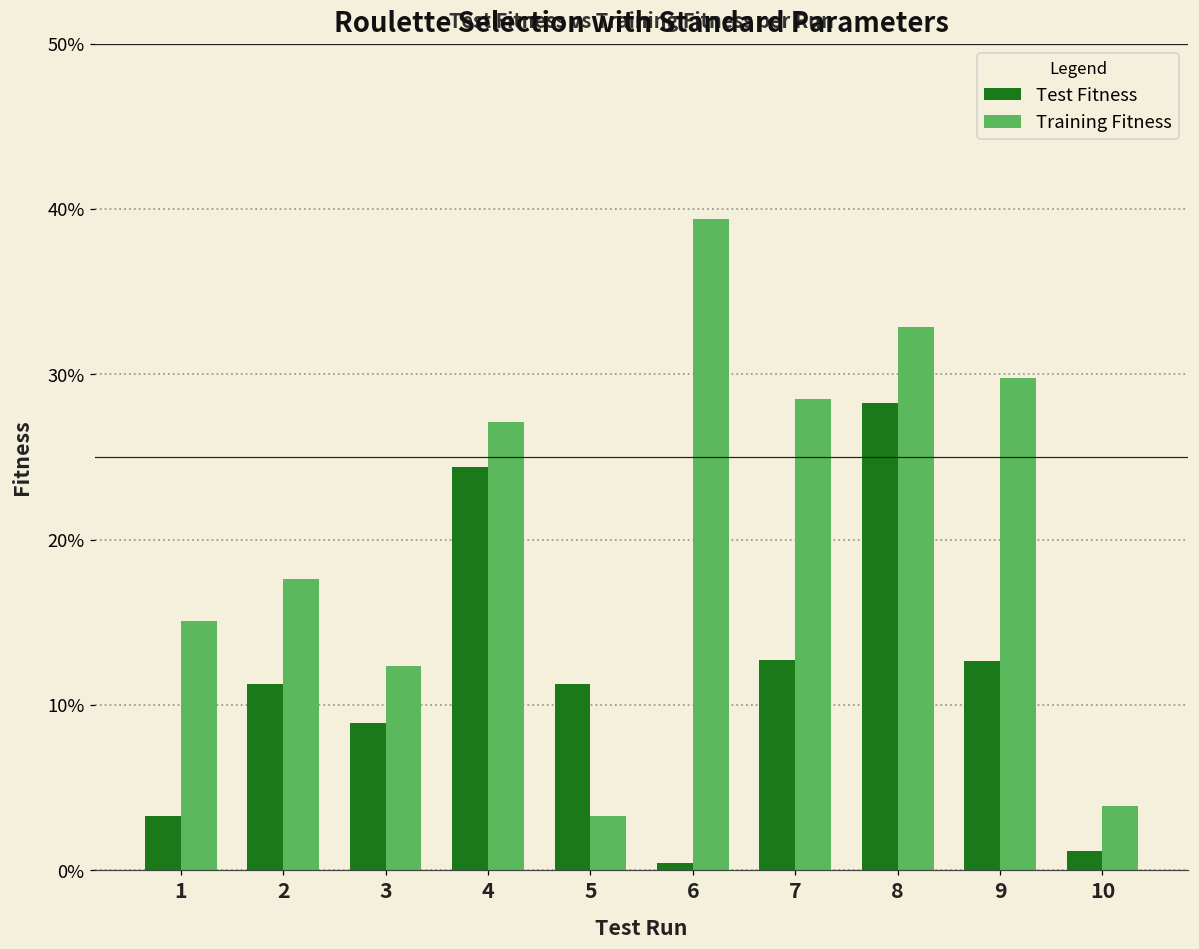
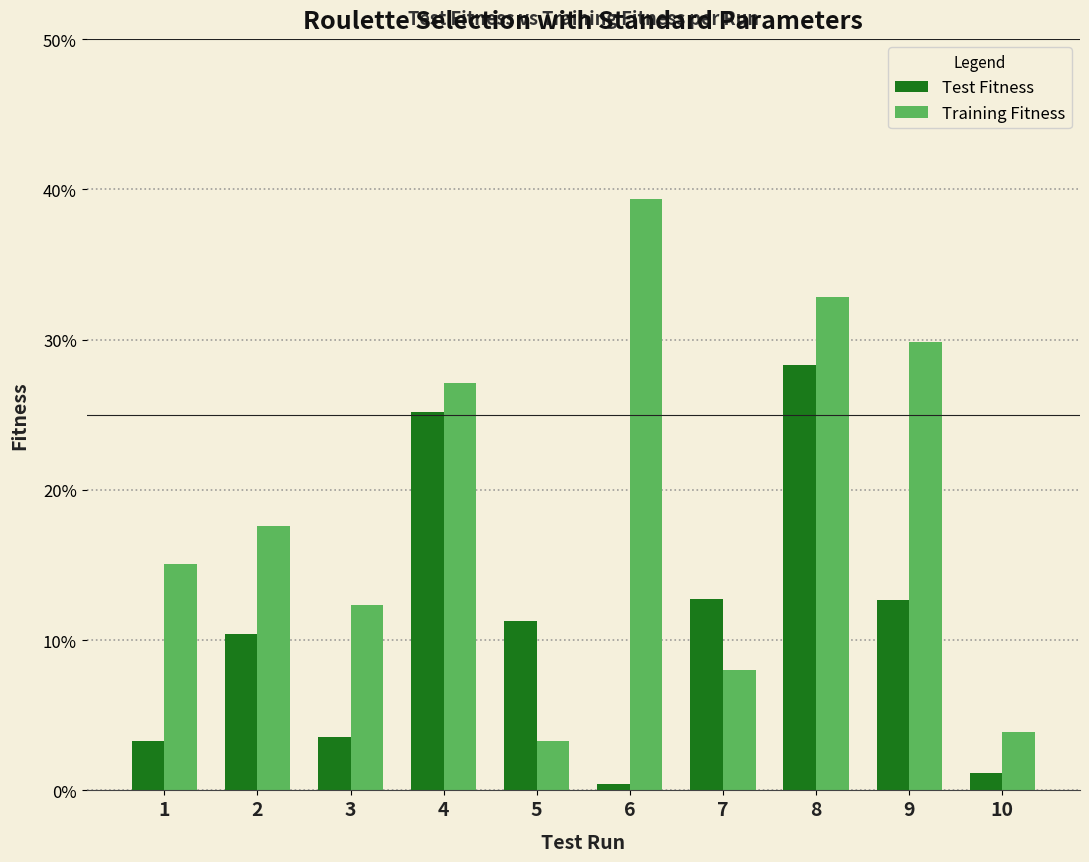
Test Fitness, 2: 11.3% -> 10.4%
Test Fitness, 3: 8.9% -> 3.5%
Test Fitness, 4: 24.4% -> 25.2%
Training Fitness, 7: 28.5% -> 8.0%
